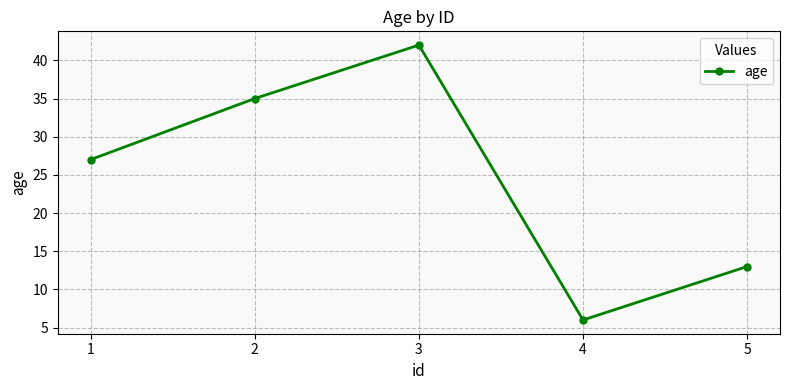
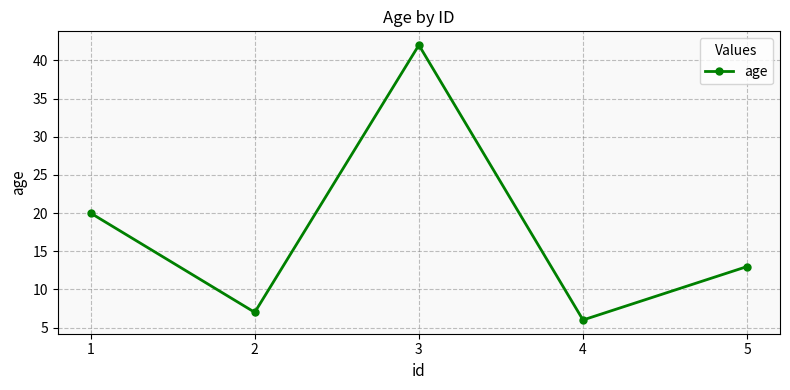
1: 27 -> 20
2: 35 -> 7
